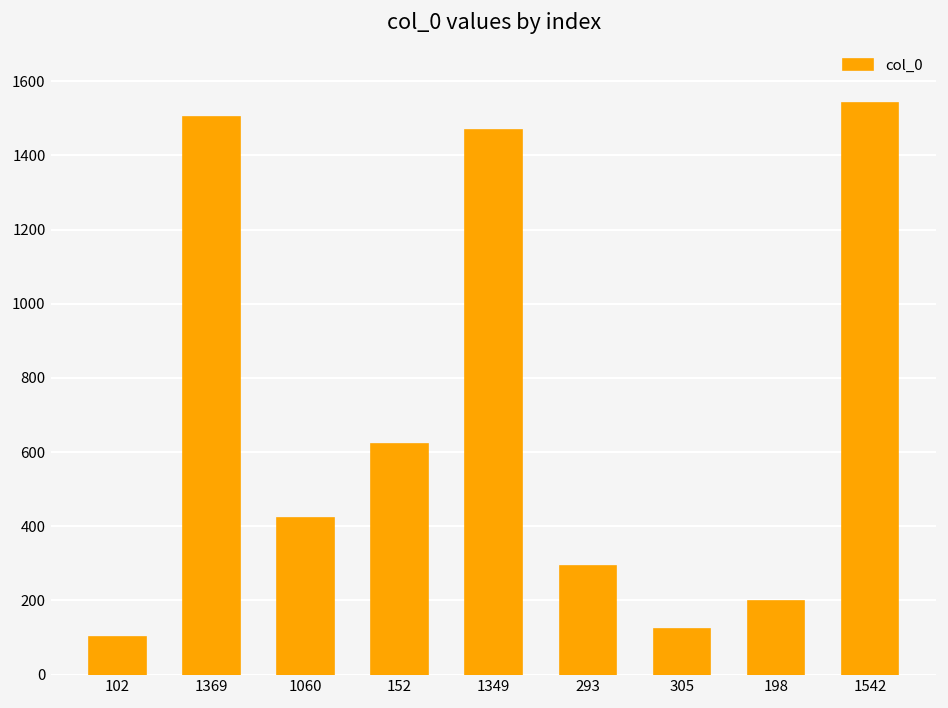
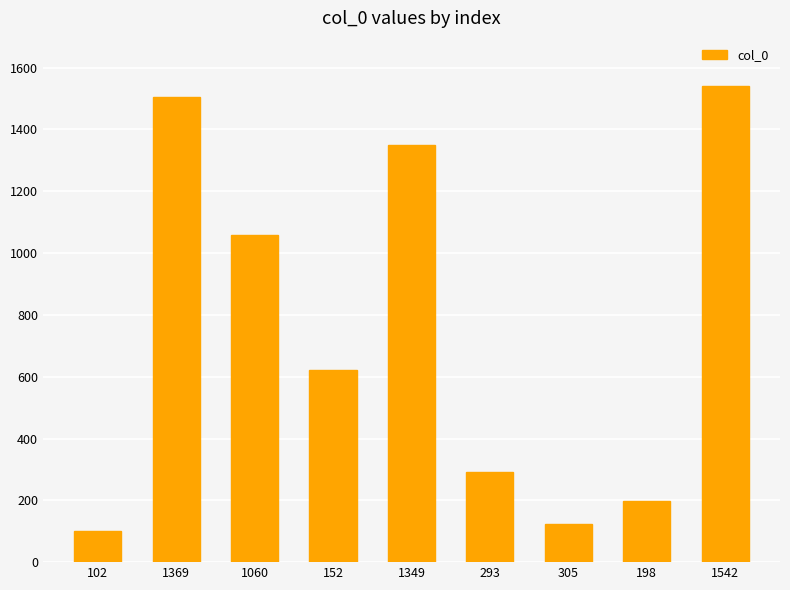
1060: 420 -> 1060
1349: 1470 -> 1350
